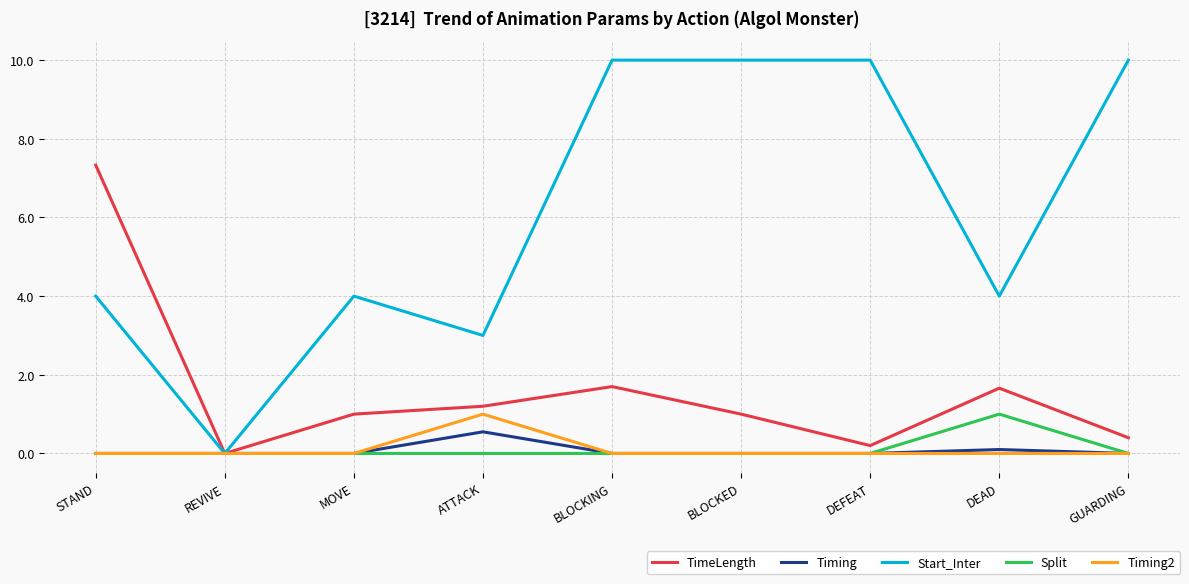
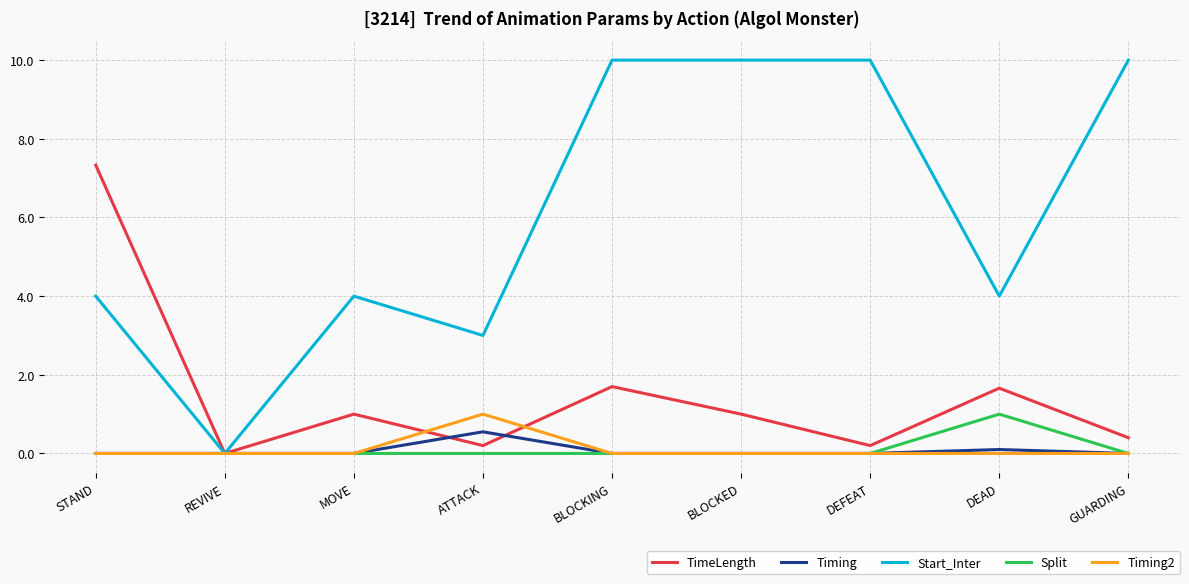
TimeLength, ATTACK: 1.2 -> 0.2
